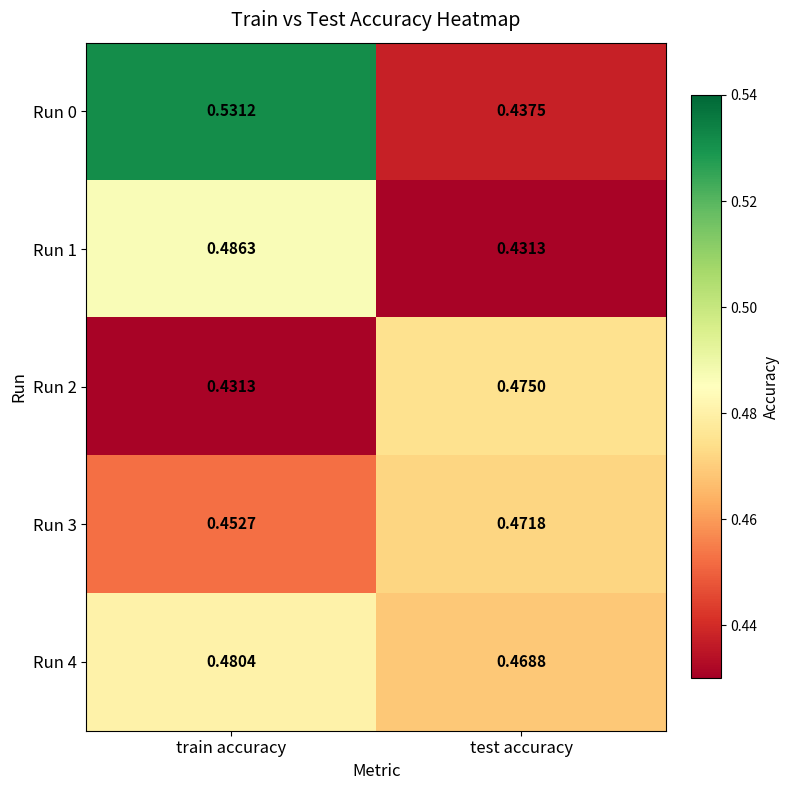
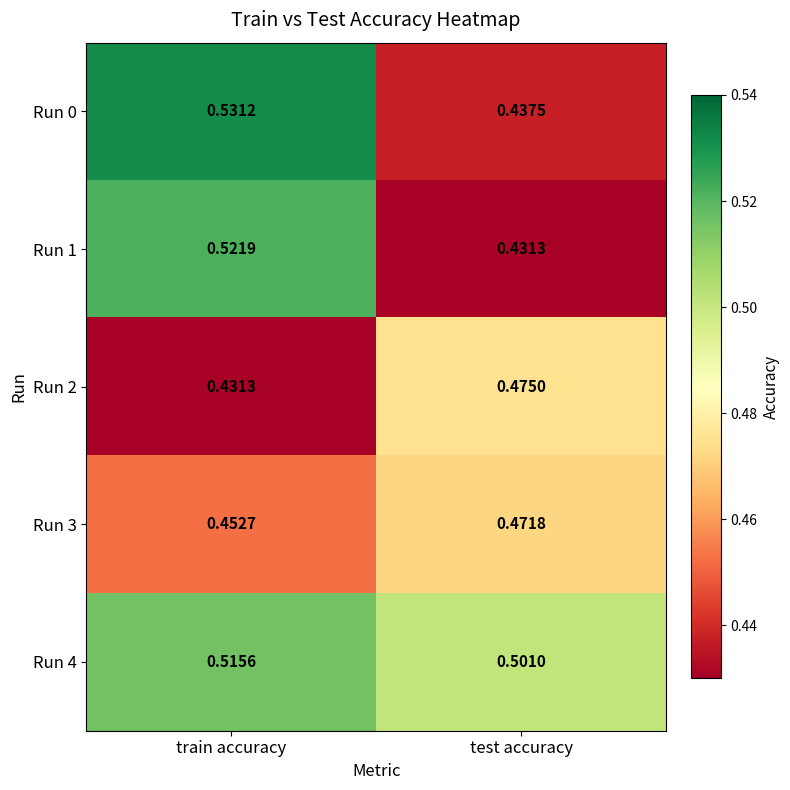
Run 1, train accuracy: 0.4863 -> 0.5219
Run 4, train accuracy: 0.4804 -> 0.5156
Run 4, test accuracy: 0.4688 -> 0.5010
